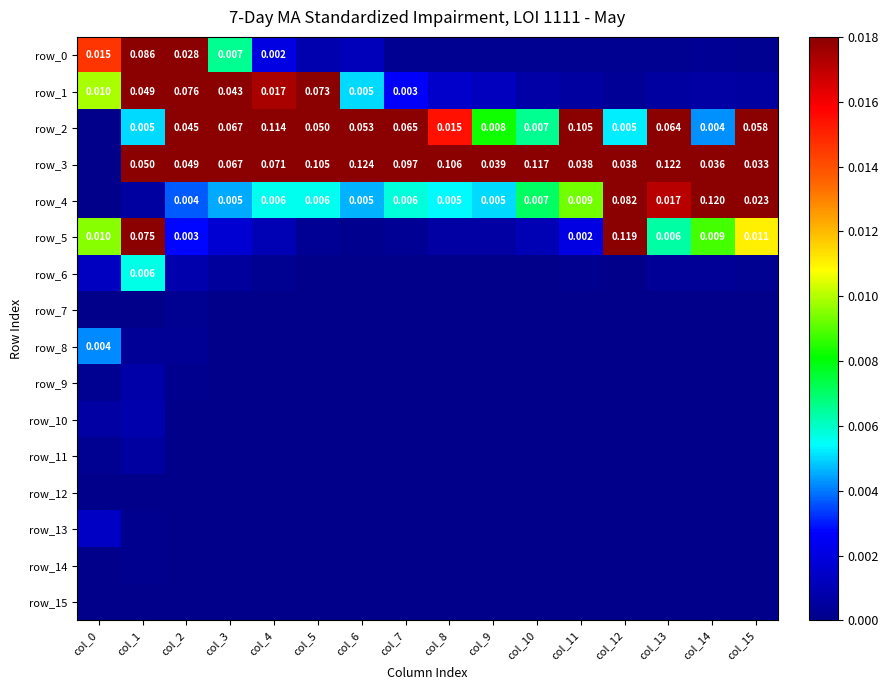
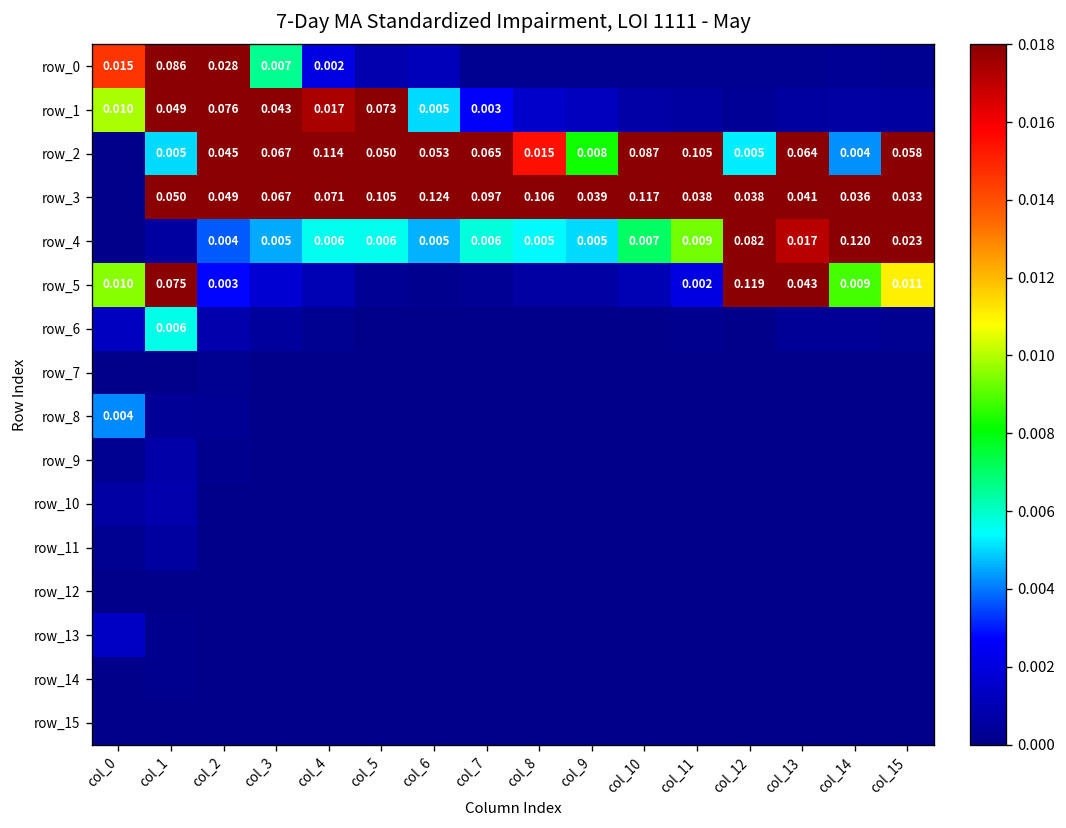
row_2, col_10: 0.007 -> 0.087
row_3, col_13: 0.122 -> 0.041
row_5, col_13: 0.006 -> 0.043
